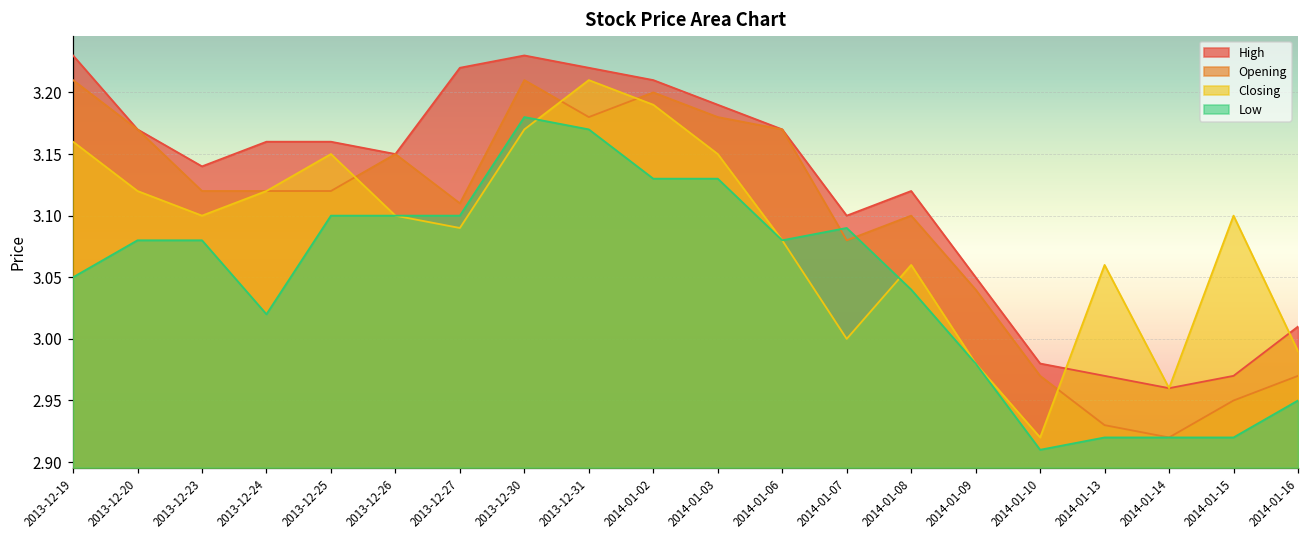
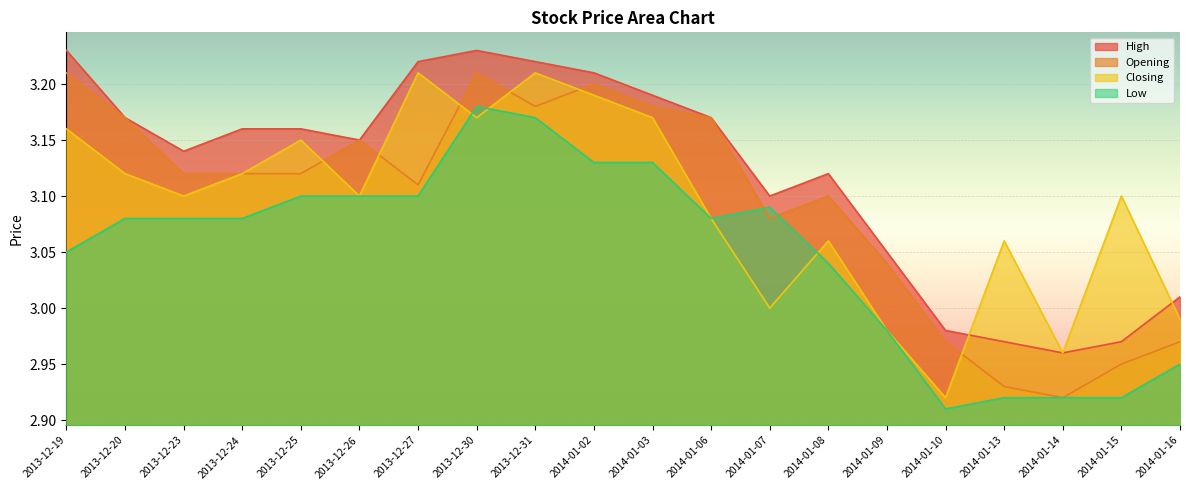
Low, 2013-12-24: 3.02 -> 3.08
Closing, 2013-12-27: 3.09 -> 3.21
Closing, 2014-01-03: 3.15 -> 3.17
